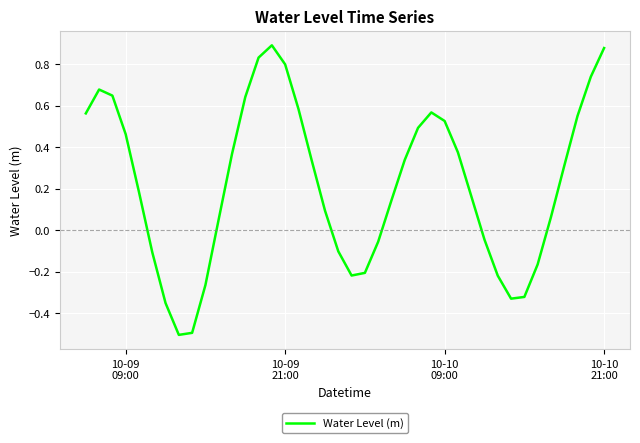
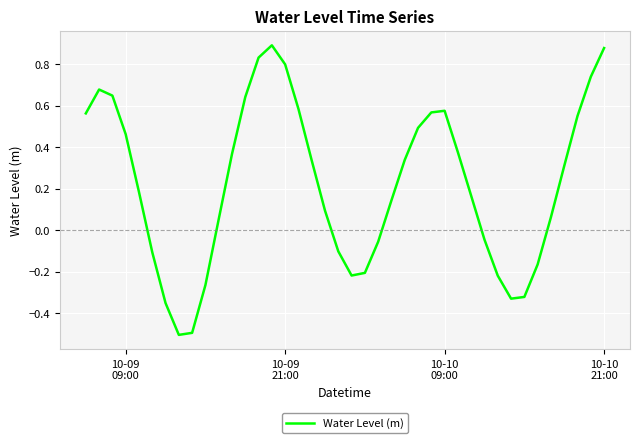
10-10 09:00: 0.53 -> 0.58
